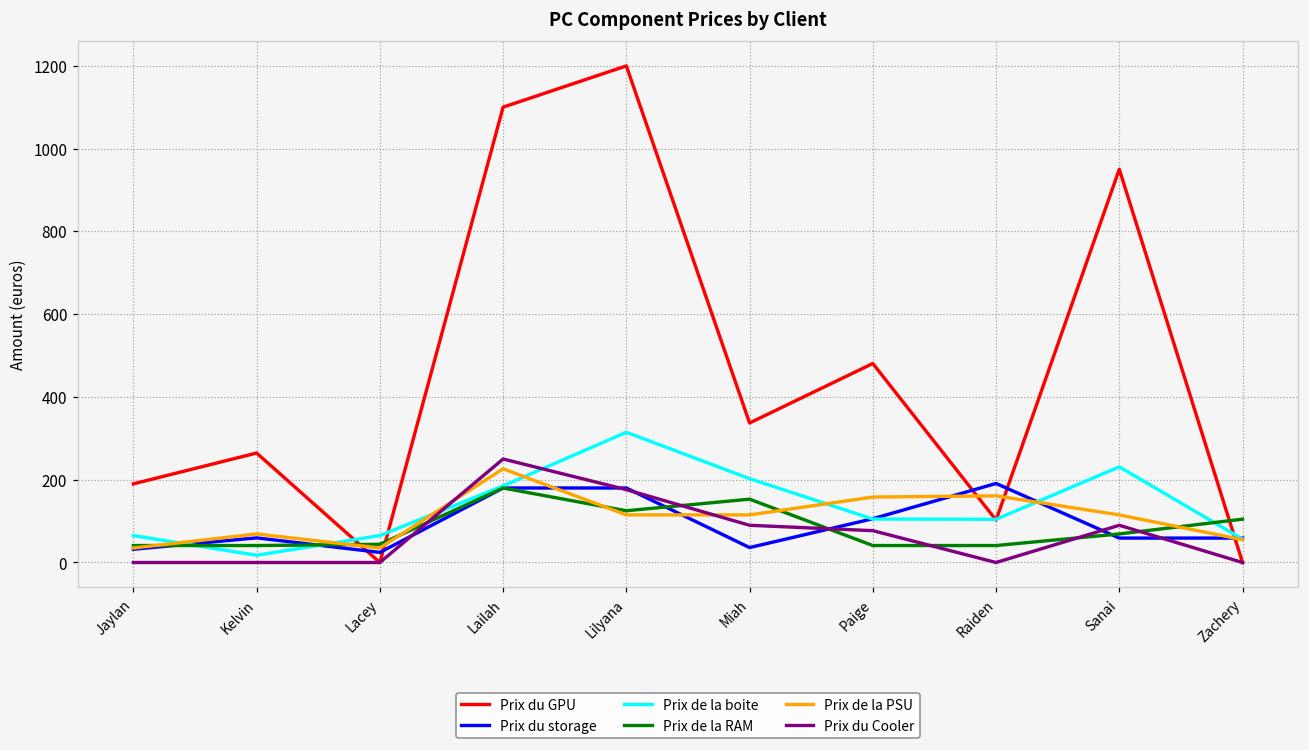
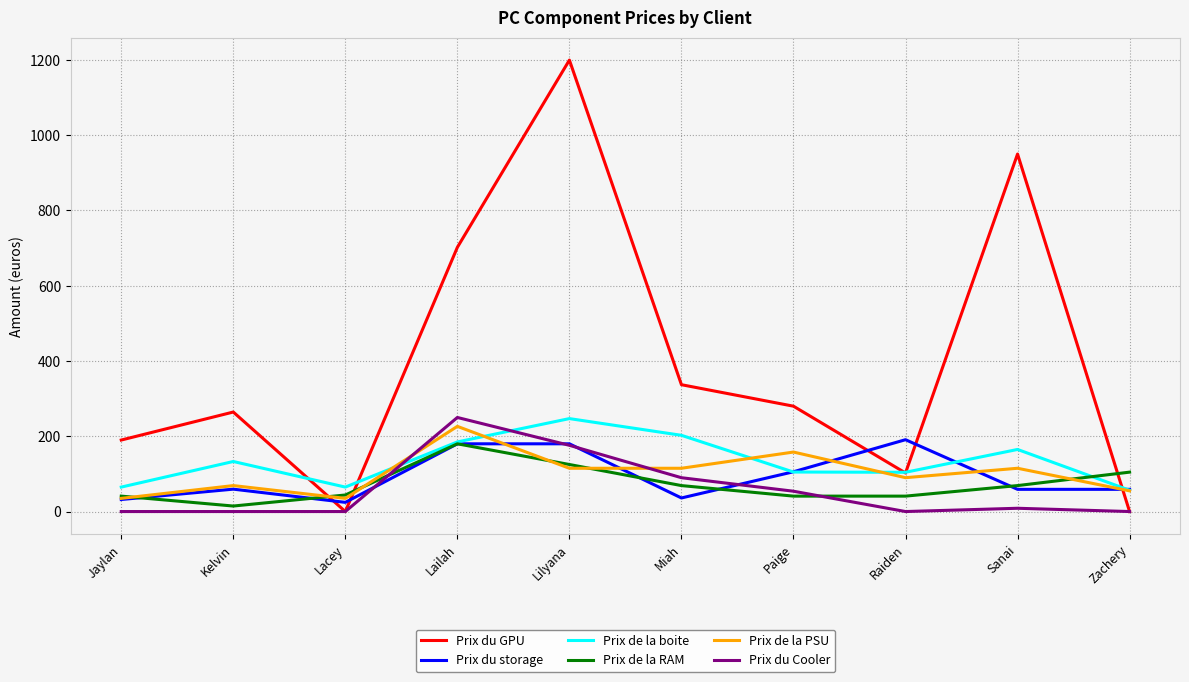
Prix de la boite, Kelvin: 20 -> 130
Prix de la RAM, Kelvin: 40 -> 10
Prix du GPU, Lailah: 1100 -> 700
Prix de la boite, Lilyana: 310 -> 250
Prix de la RAM, Miah: 150 -> 70
Prix du GPU, Paige: 480 -> 280
Prix du Cooler, Paige: 80 -> 50
Prix de la PSU, Raiden: 160 -> 90
Prix de la boite, Sanai: 230 -> 160
Prix du Cooler, Sanai: 90 -> 10
